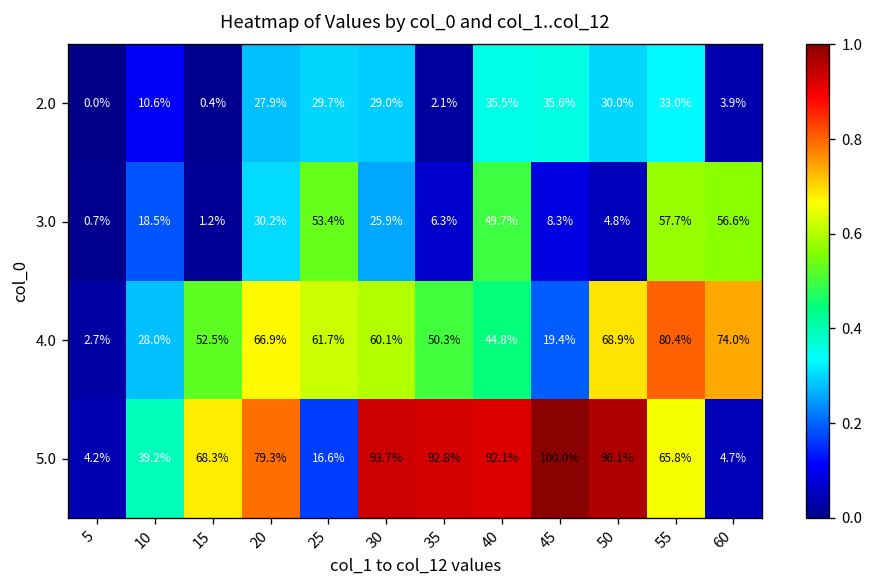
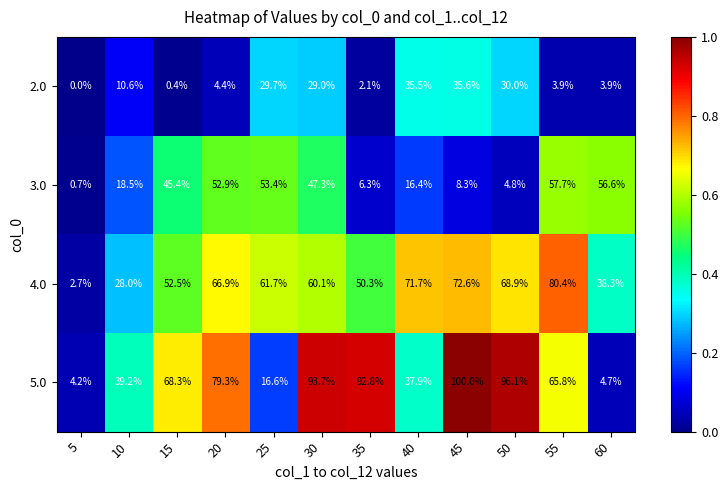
2.0, 20: 27.9% -> 4.4%
2.0, 55: 33.0% -> 3.9%
3.0, 15: 1.2% -> 45.4%
3.0, 20: 30.2% -> 52.9%
3.0, 30: 25.9% -> 47.3%
3.0, 40: 49.7% -> 16.4%
4.0, 40: 44.8% -> 71.7%
4.0, 45: 19.4% -> 72.6%
4.0, 60: 74.0% -> 38.3%
5.0, 40: 92.1% -> 37.9%
